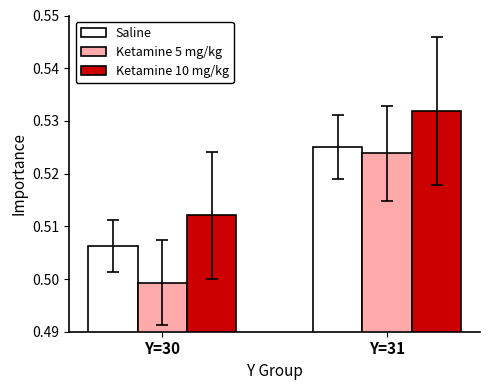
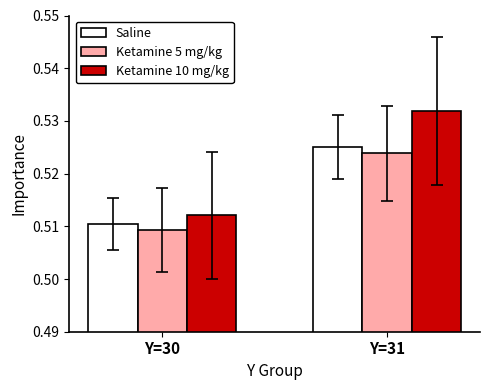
Saline, Y=30: 0.506 -> 0.510
Ketamine 5 mg/kg, Y=30: 0.499 -> 0.509
